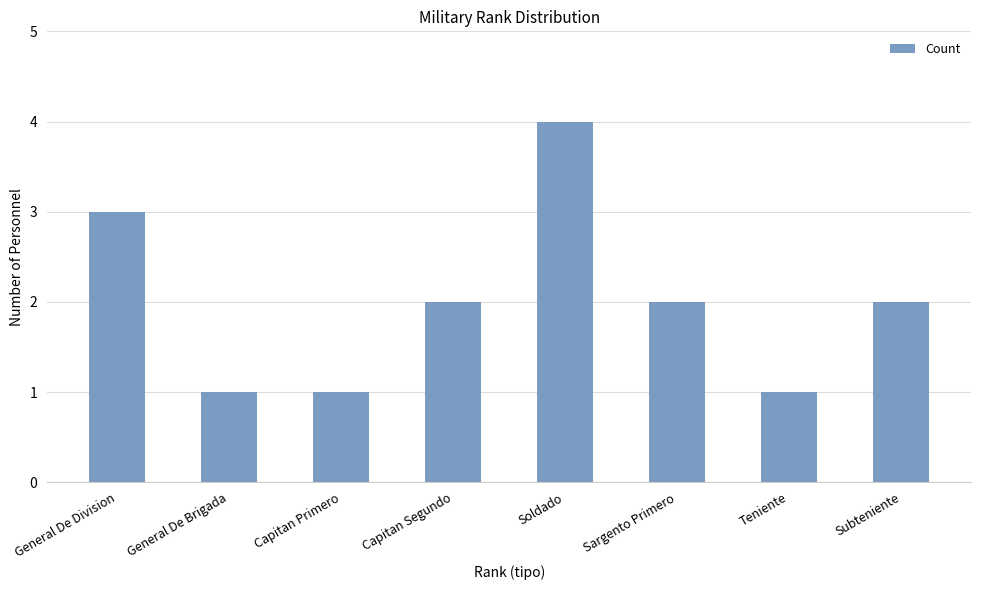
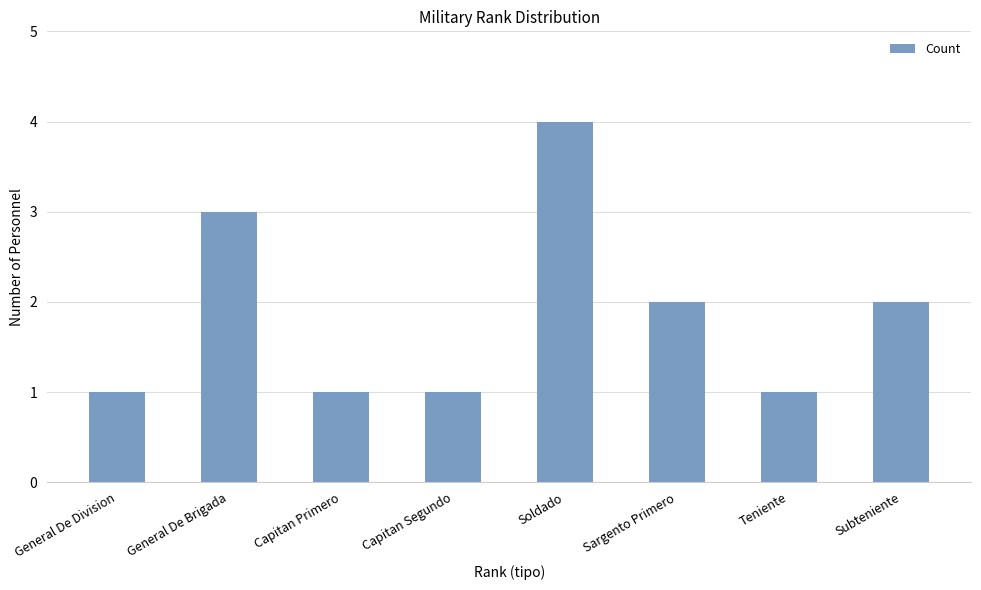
General De Division: 3 -> 1
General De Brigada: 1 -> 3
Capitan Segundo: 2 -> 1
